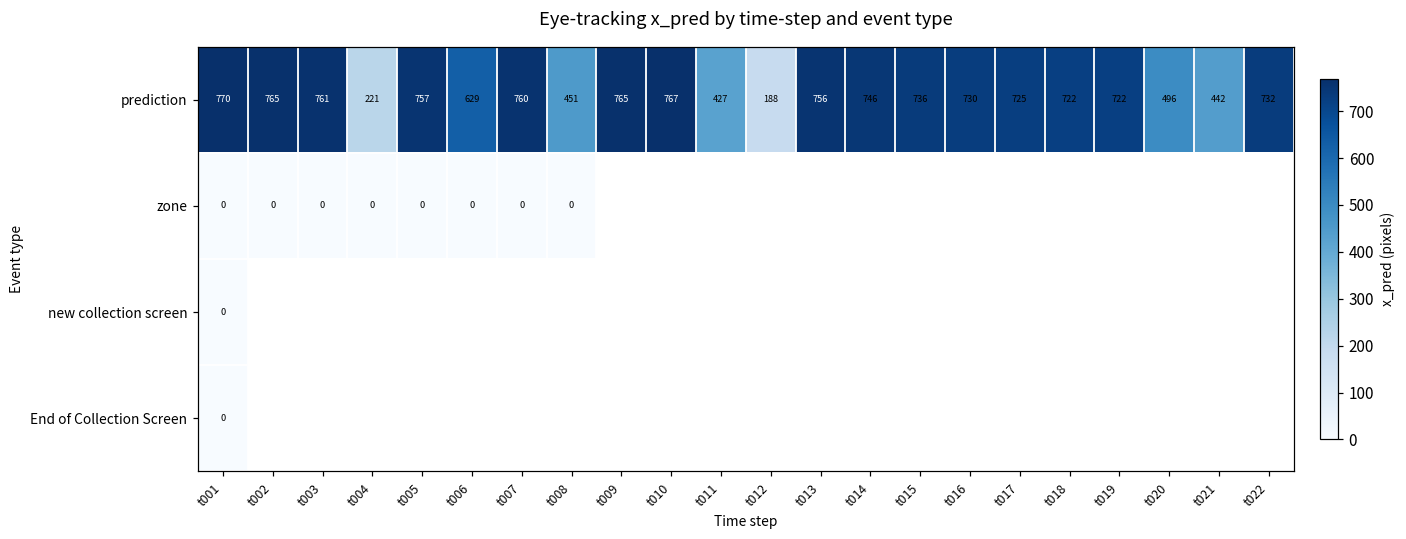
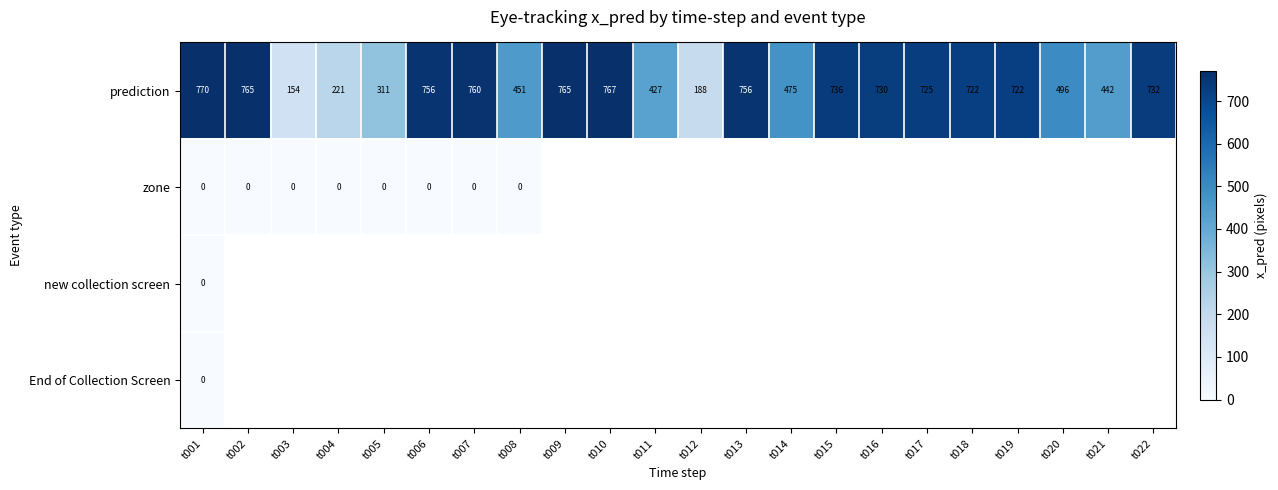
prediction, t003: 761 -> 154
prediction, t005: 757 -> 311
prediction, t006: 629 -> 756
prediction, t014: 746 -> 475
